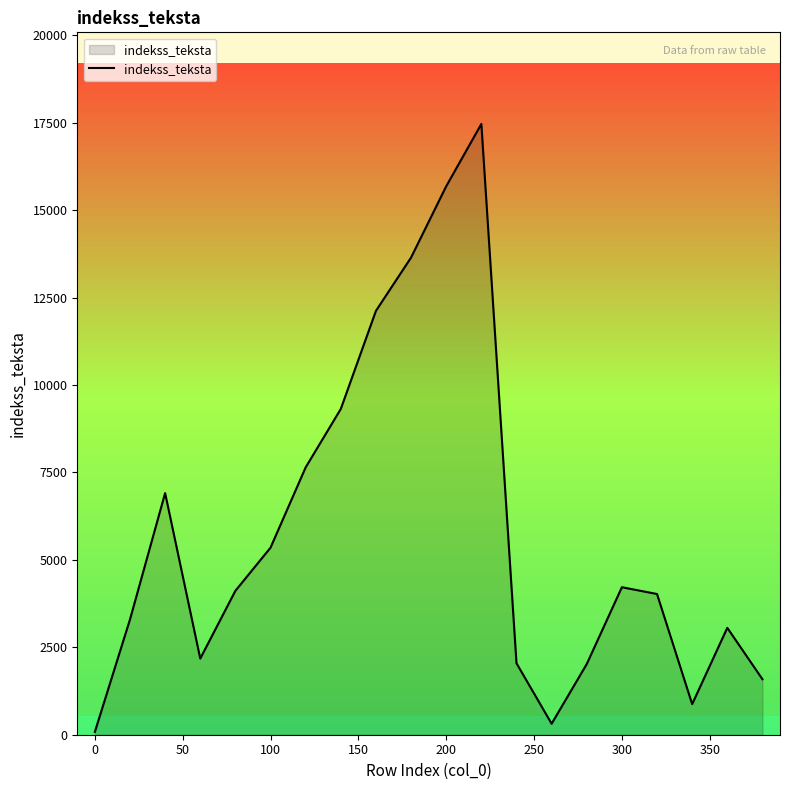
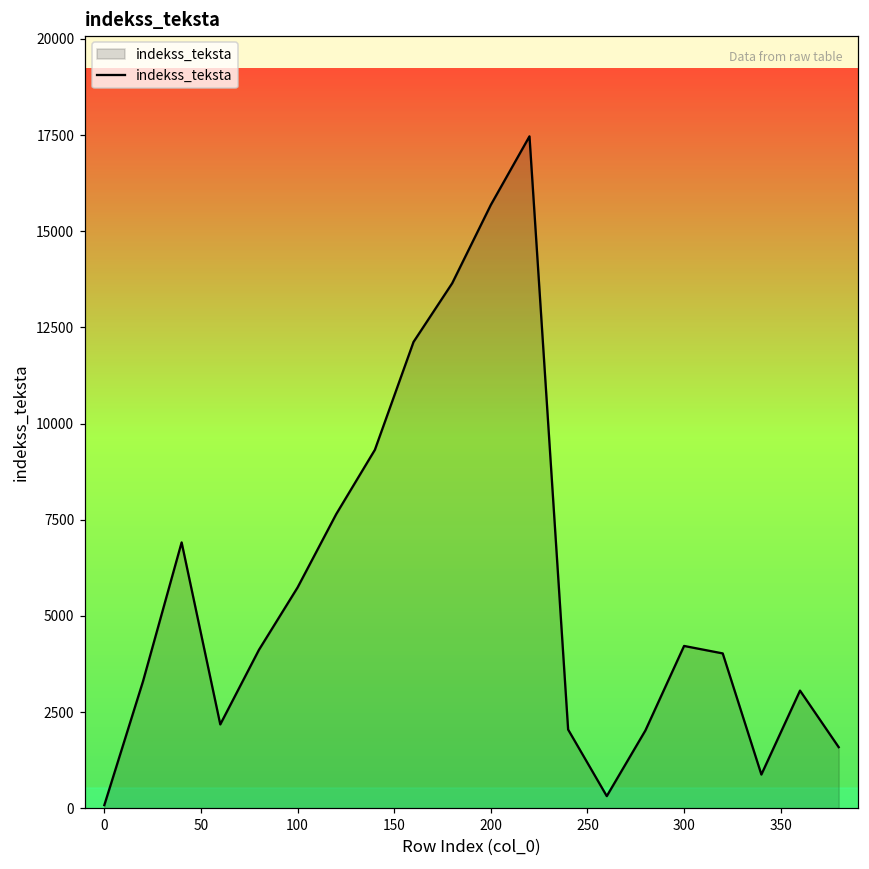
100: 5400 -> 5700
